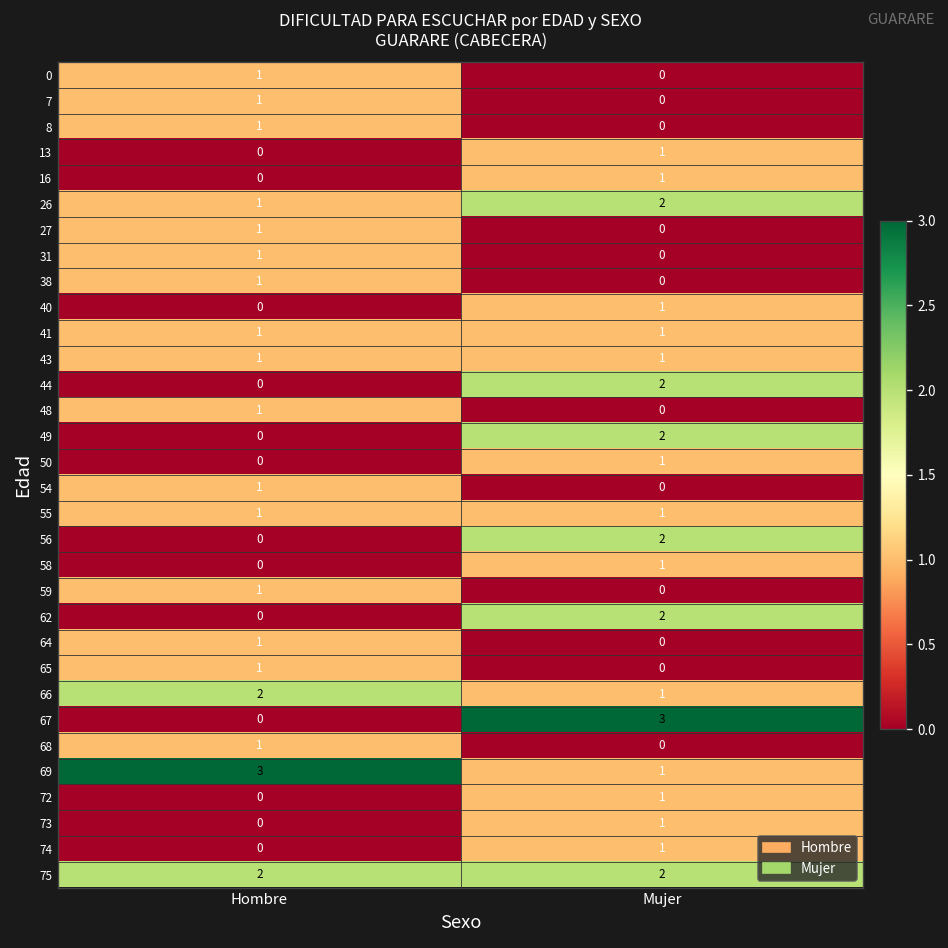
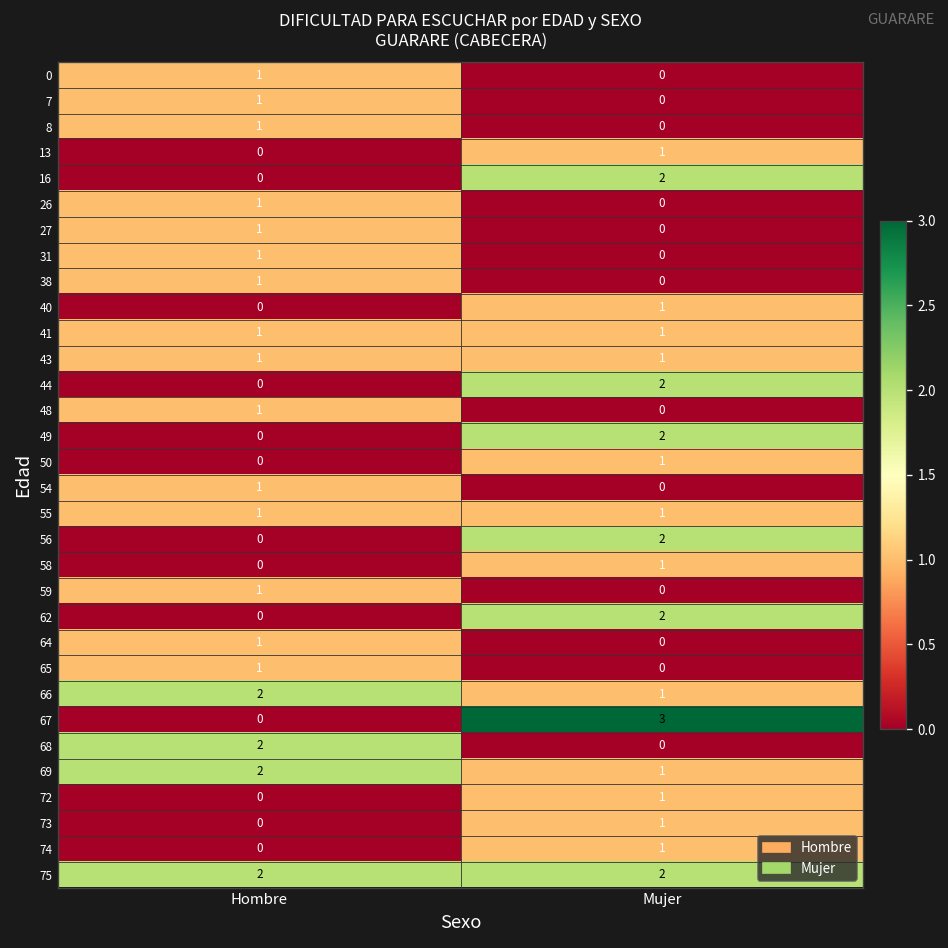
16, Mujer: 1 -> 2
26, Mujer: 2 -> 0
68, Hombre: 1 -> 2
69, Hombre: 3 -> 2
